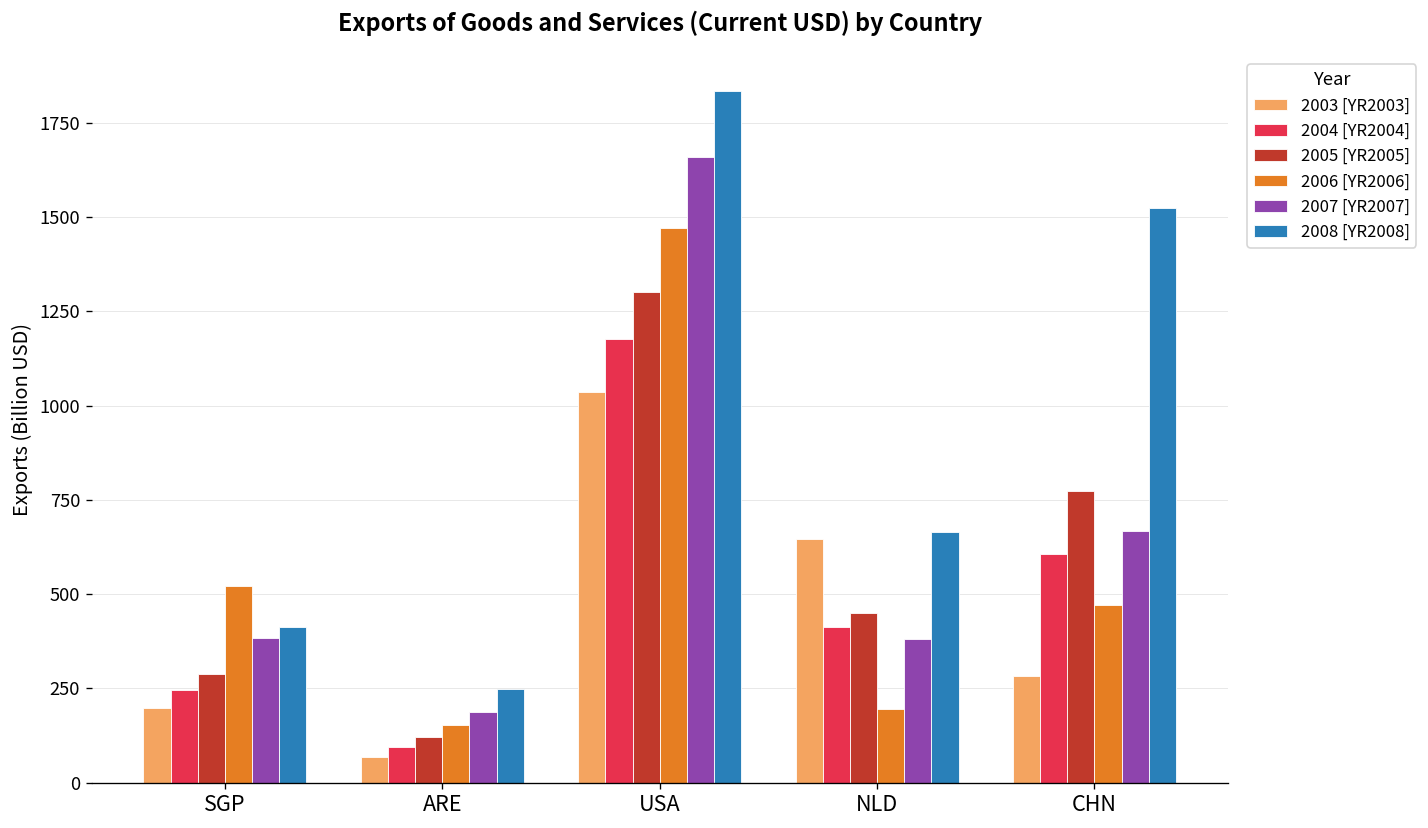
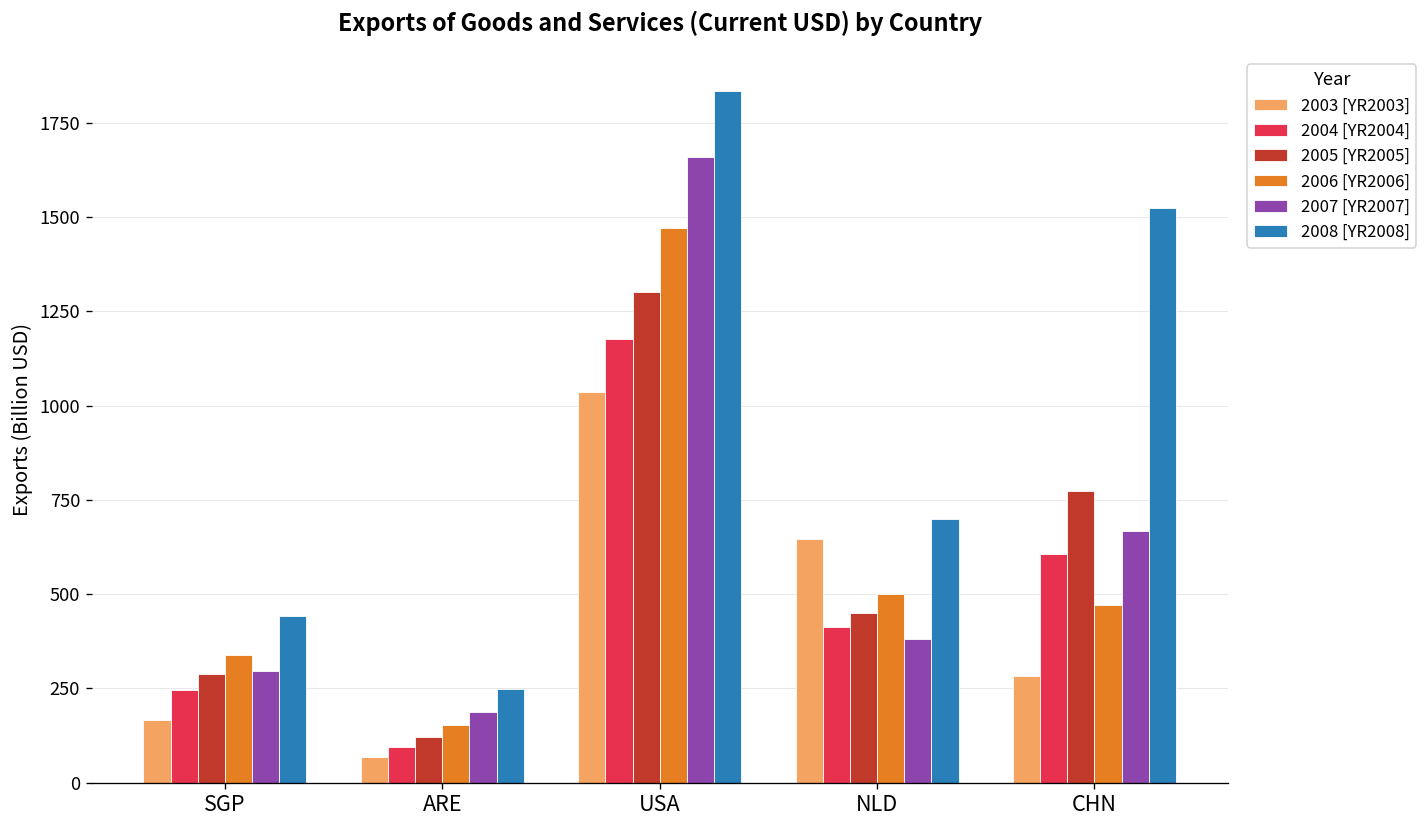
2003 [YR2003], SGP: 200 -> 170
2006 [YR2006], SGP: 520 -> 340
2007 [YR2007], SGP: 390 -> 300
2008 [YR2008], SGP: 410 -> 440
2006 [YR2006], NLD: 190 -> 500
2008 [YR2008], NLD: 660 -> 700
